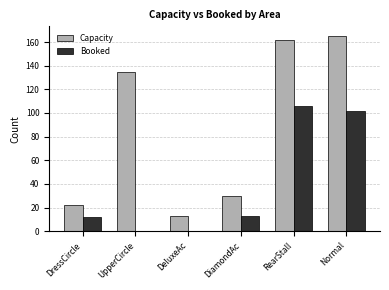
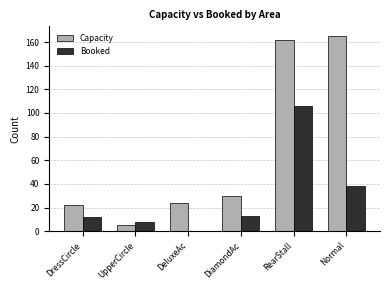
Capacity, UpperCircle: 135 -> 5
Booked, UpperCircle: 0 -> 8
Capacity, DeluxeAc: 13 -> 24
Booked, Normal: 102 -> 38
